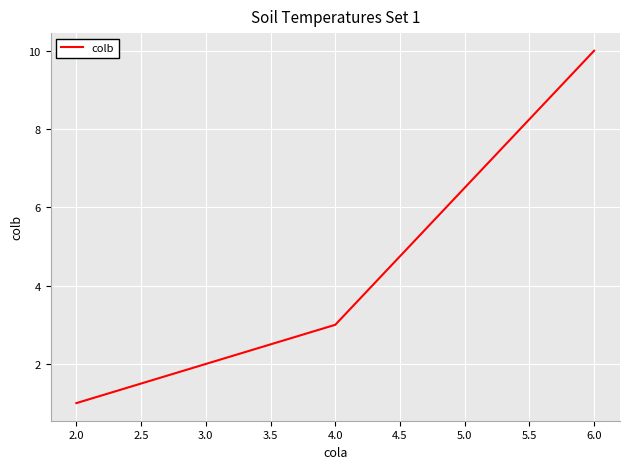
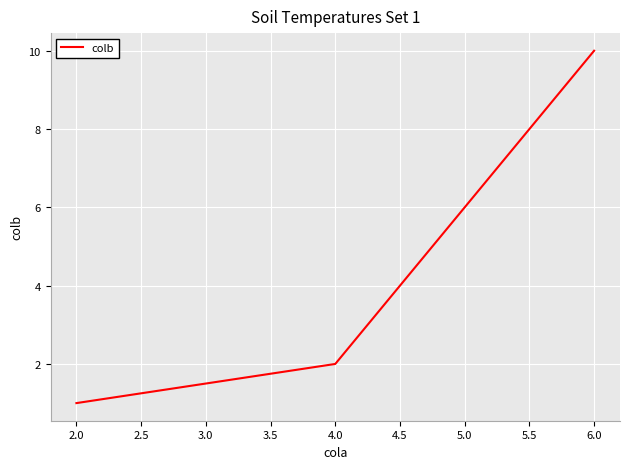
4.0: 3 -> 2
